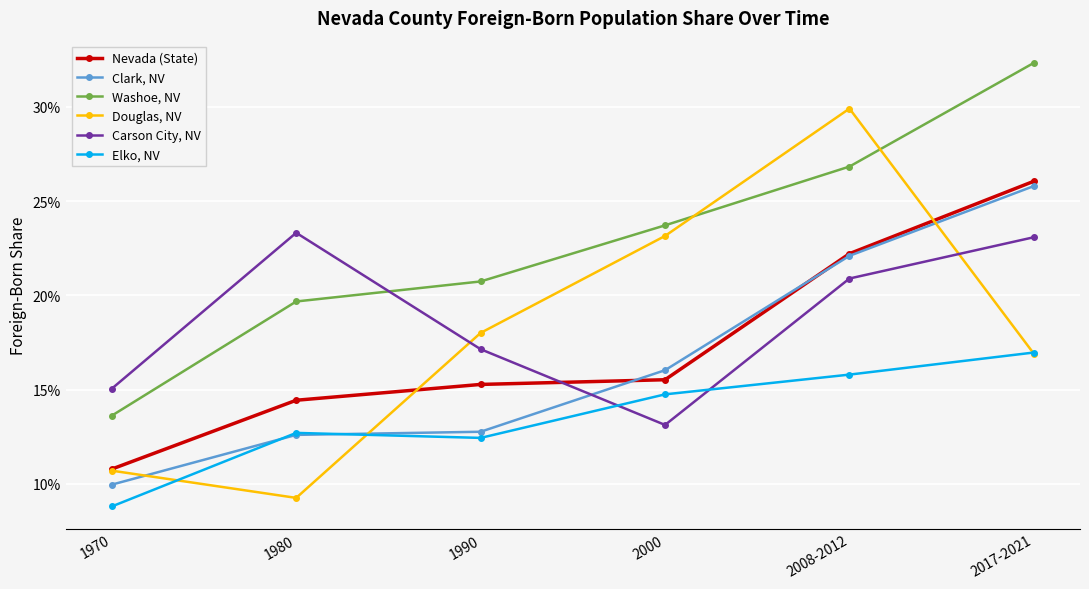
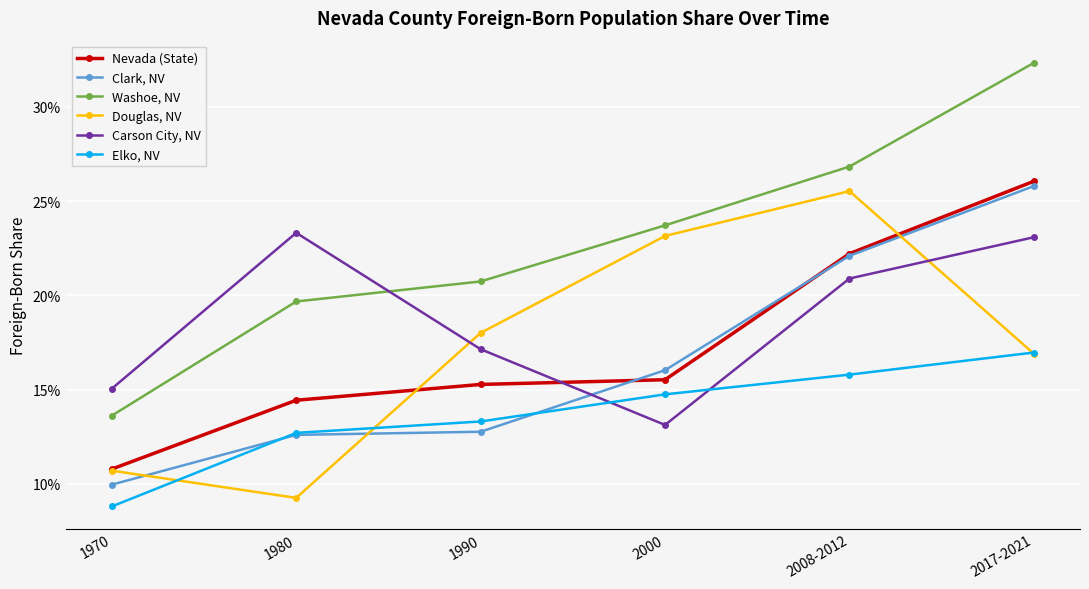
Elko, NV, 1990: 12.4% -> 13.3%
Douglas, NV, 2008-2012: 29.9% -> 25.5%
